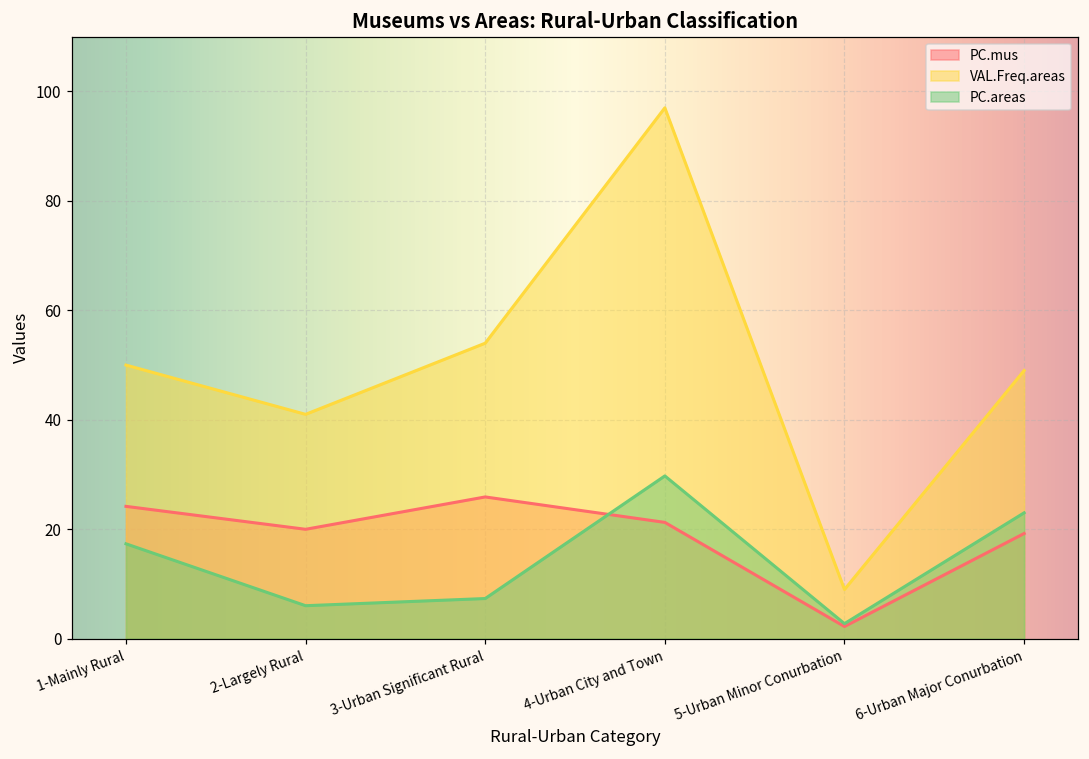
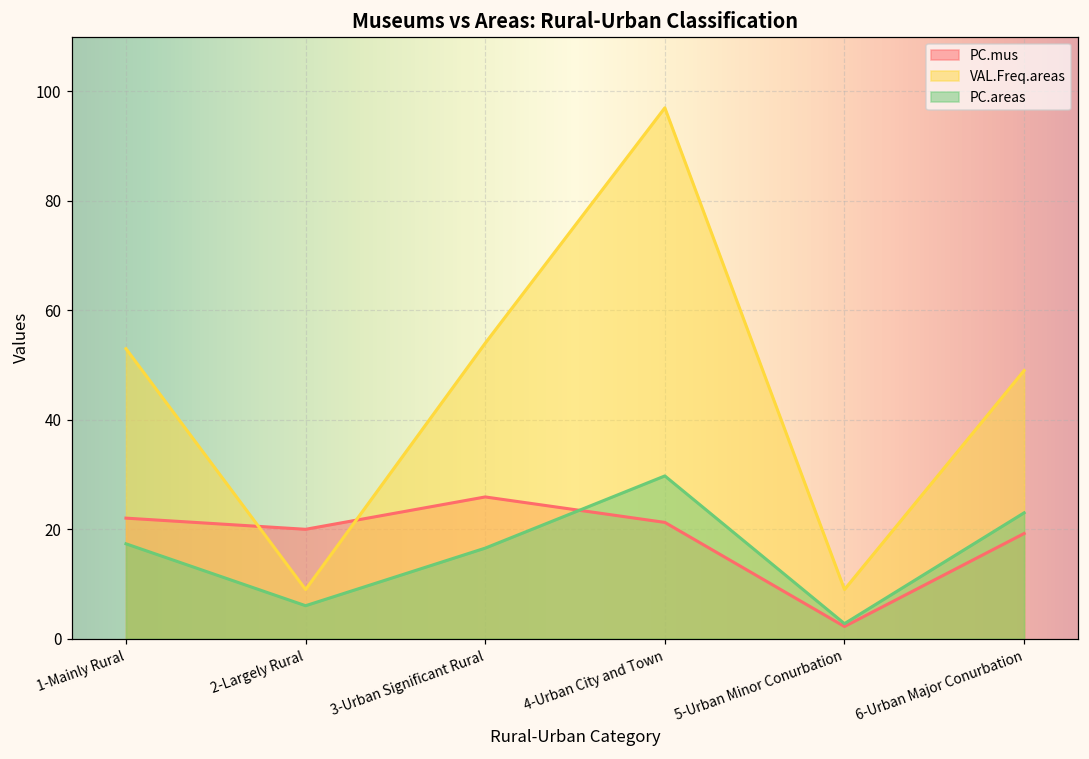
PC.mus, 1-Mainly Rural: 24 -> 22
VAL.Freq.areas, 1-Mainly Rural: 50 -> 53
VAL.Freq.areas, 2-Largely Rural: 41 -> 9
PC.areas, 3-Urban Significant Rural: 7 -> 17
